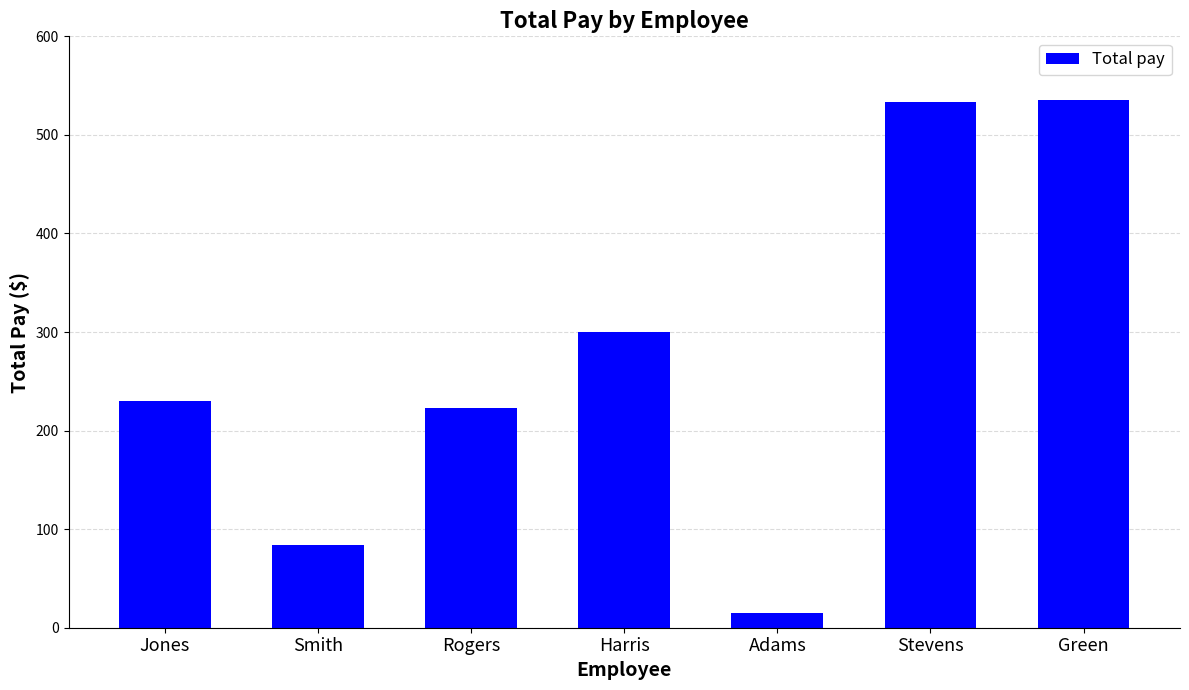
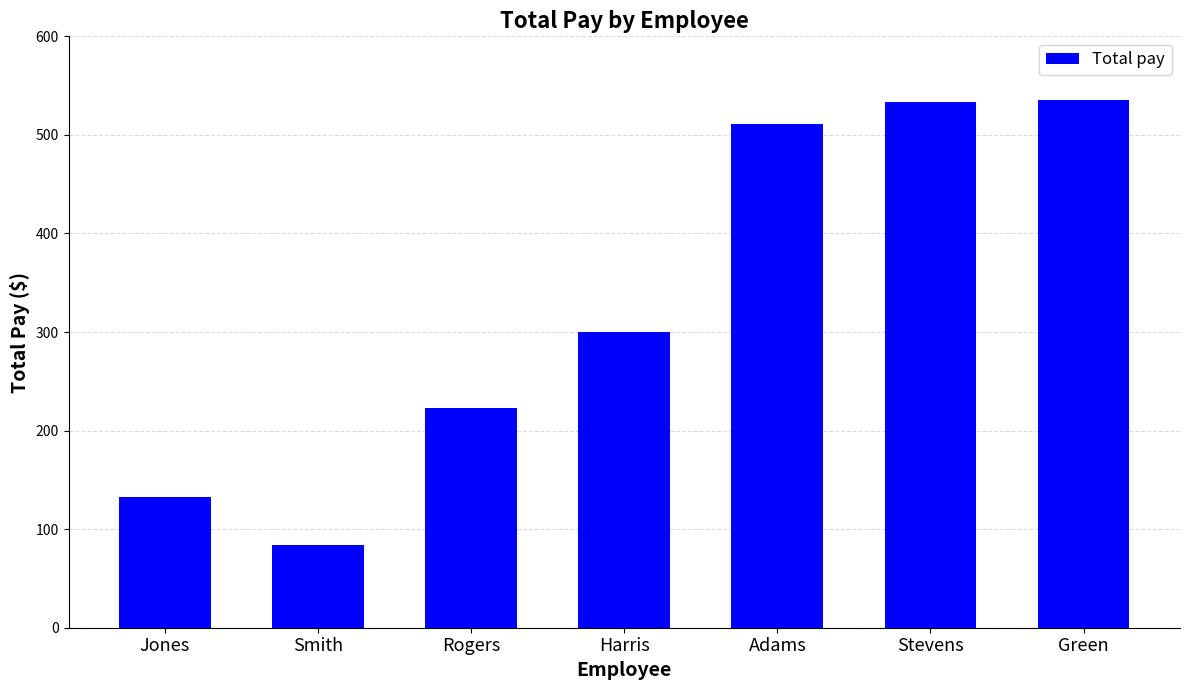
Jones: 230 -> 130
Adams: 10 -> 510
